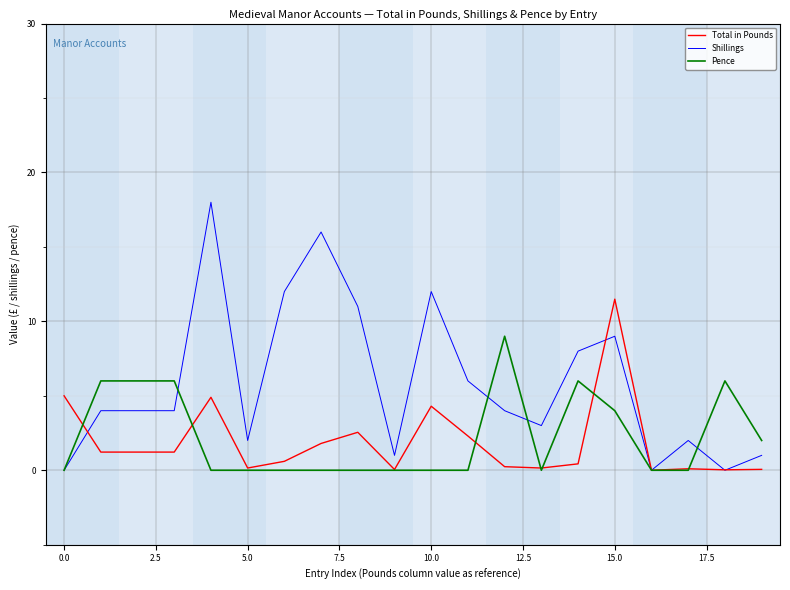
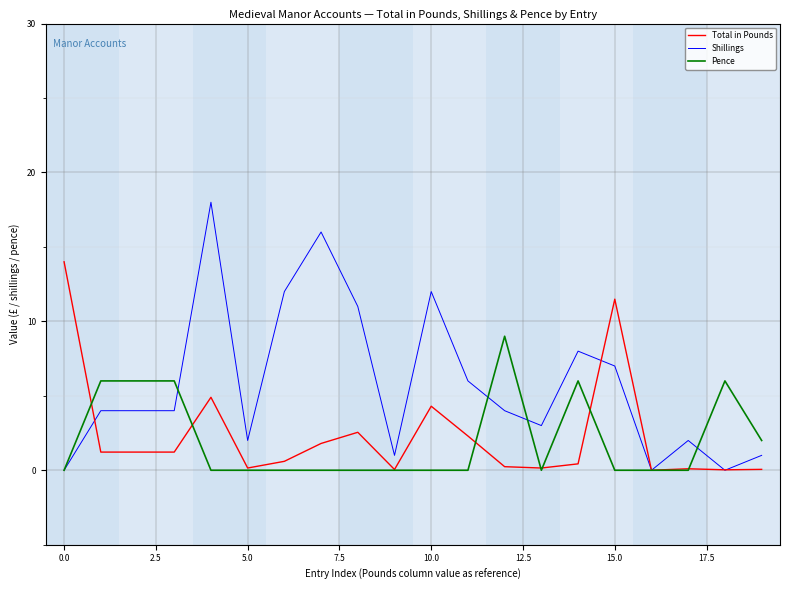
Total in Pounds, 0.0: 5 -> 14
Shillings, 15.0: 9 -> 7
Pence, 15.0: 4 -> 0
